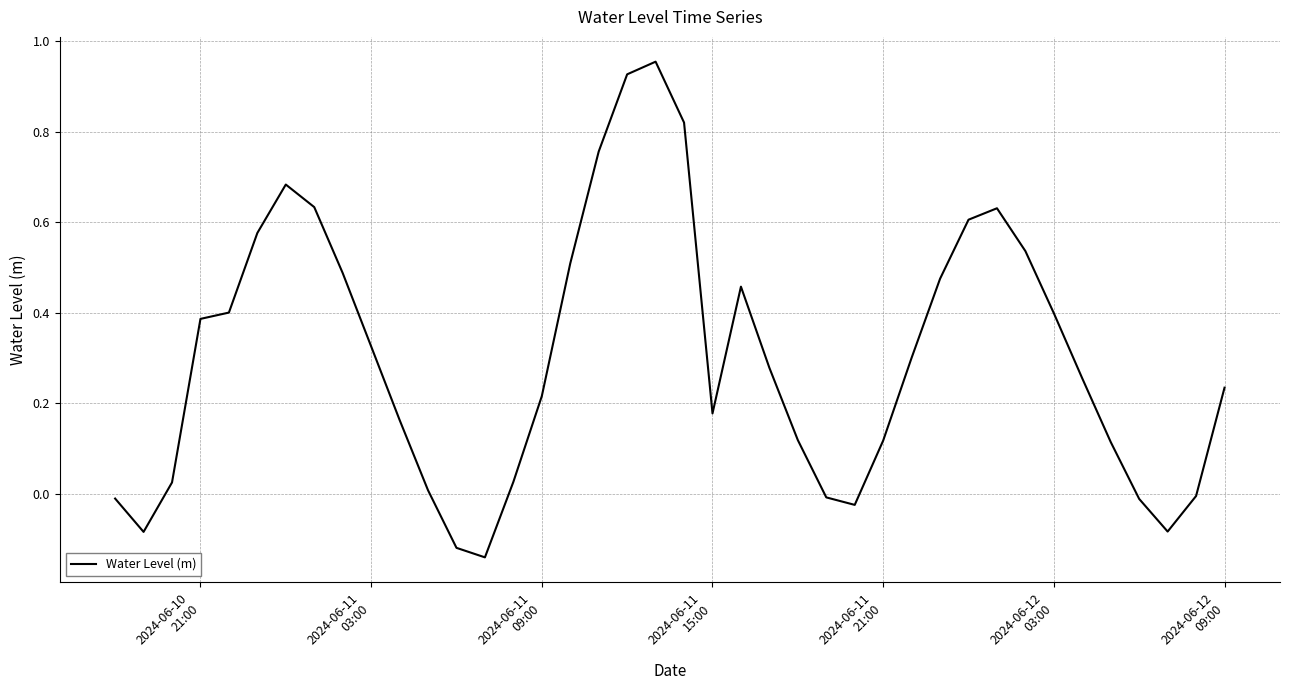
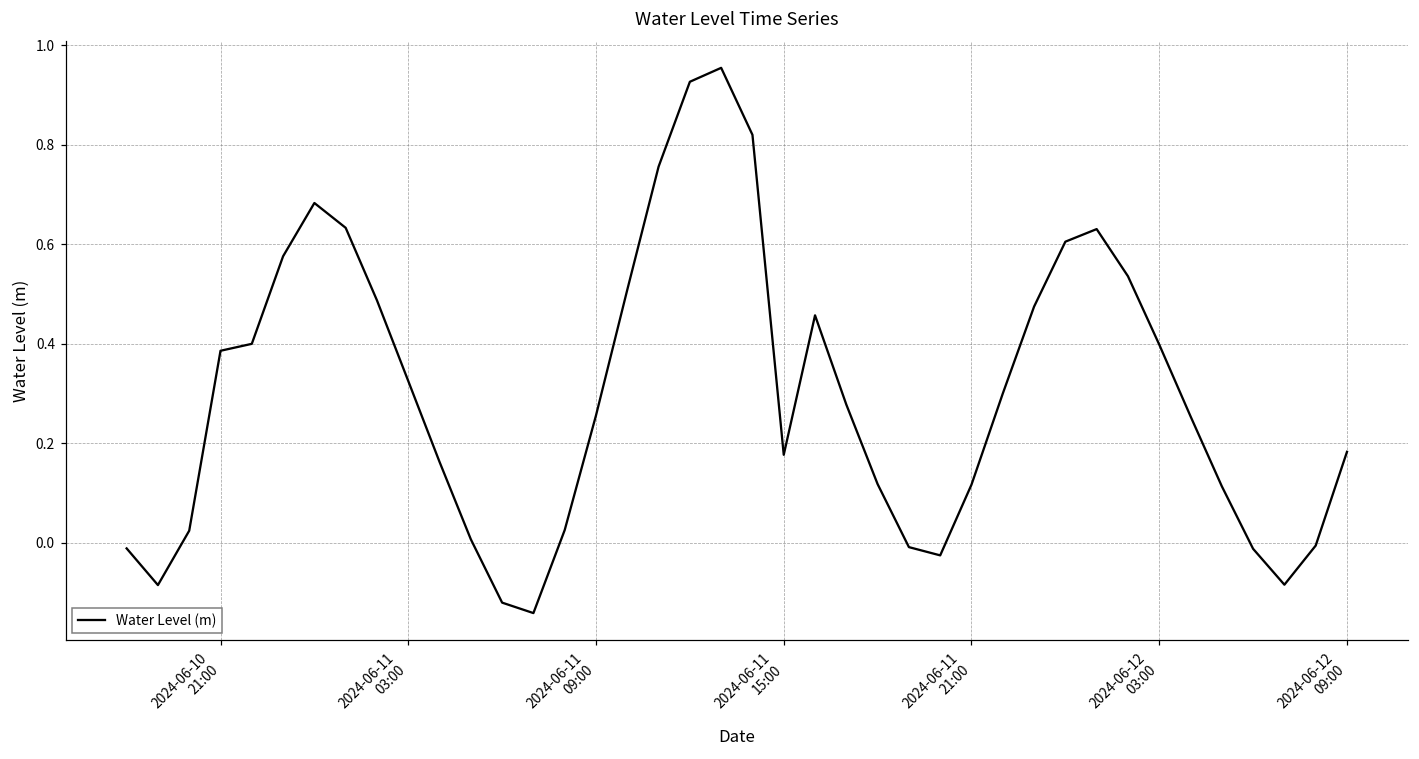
2024-06-11 09:00: 0.22 -> 0.26
2024-06-12 09:00: 0.23 -> 0.18
